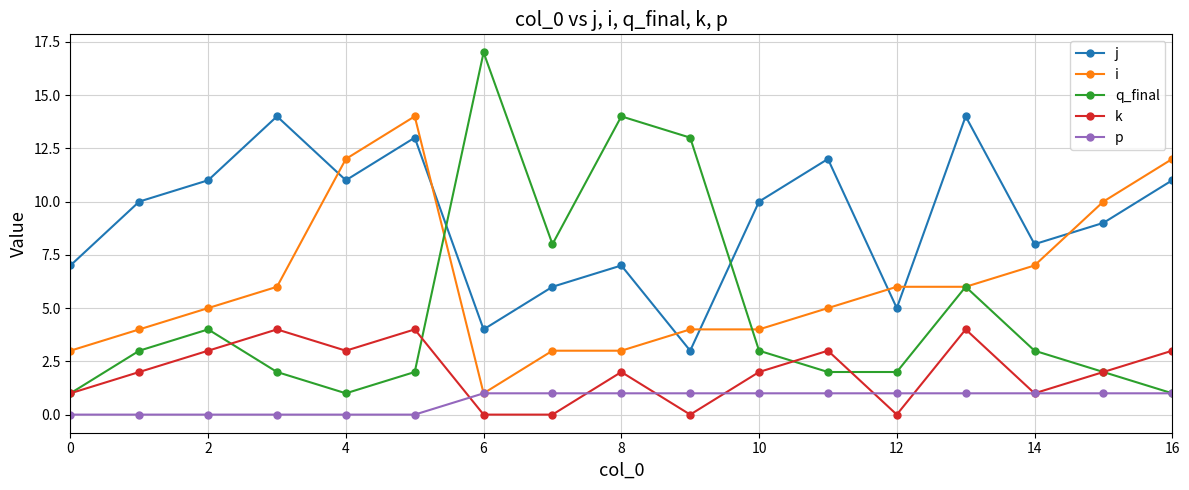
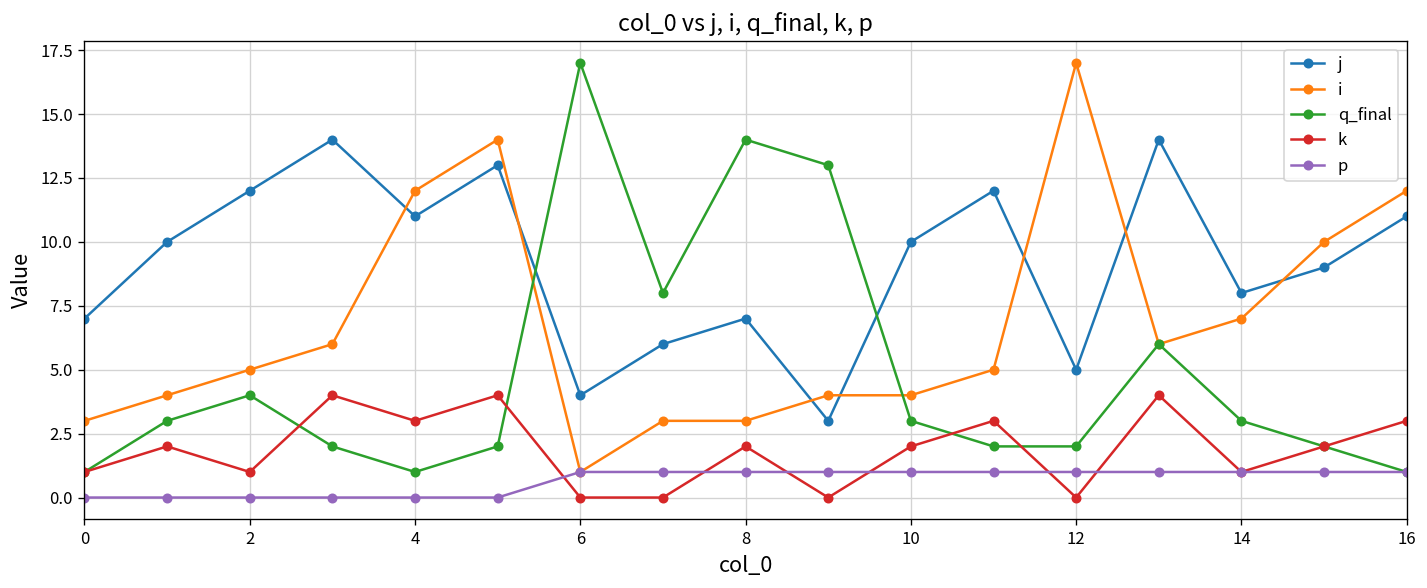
j, 2: 11 -> 12
k, 2: 3 -> 1
i, 12: 6 -> 17
